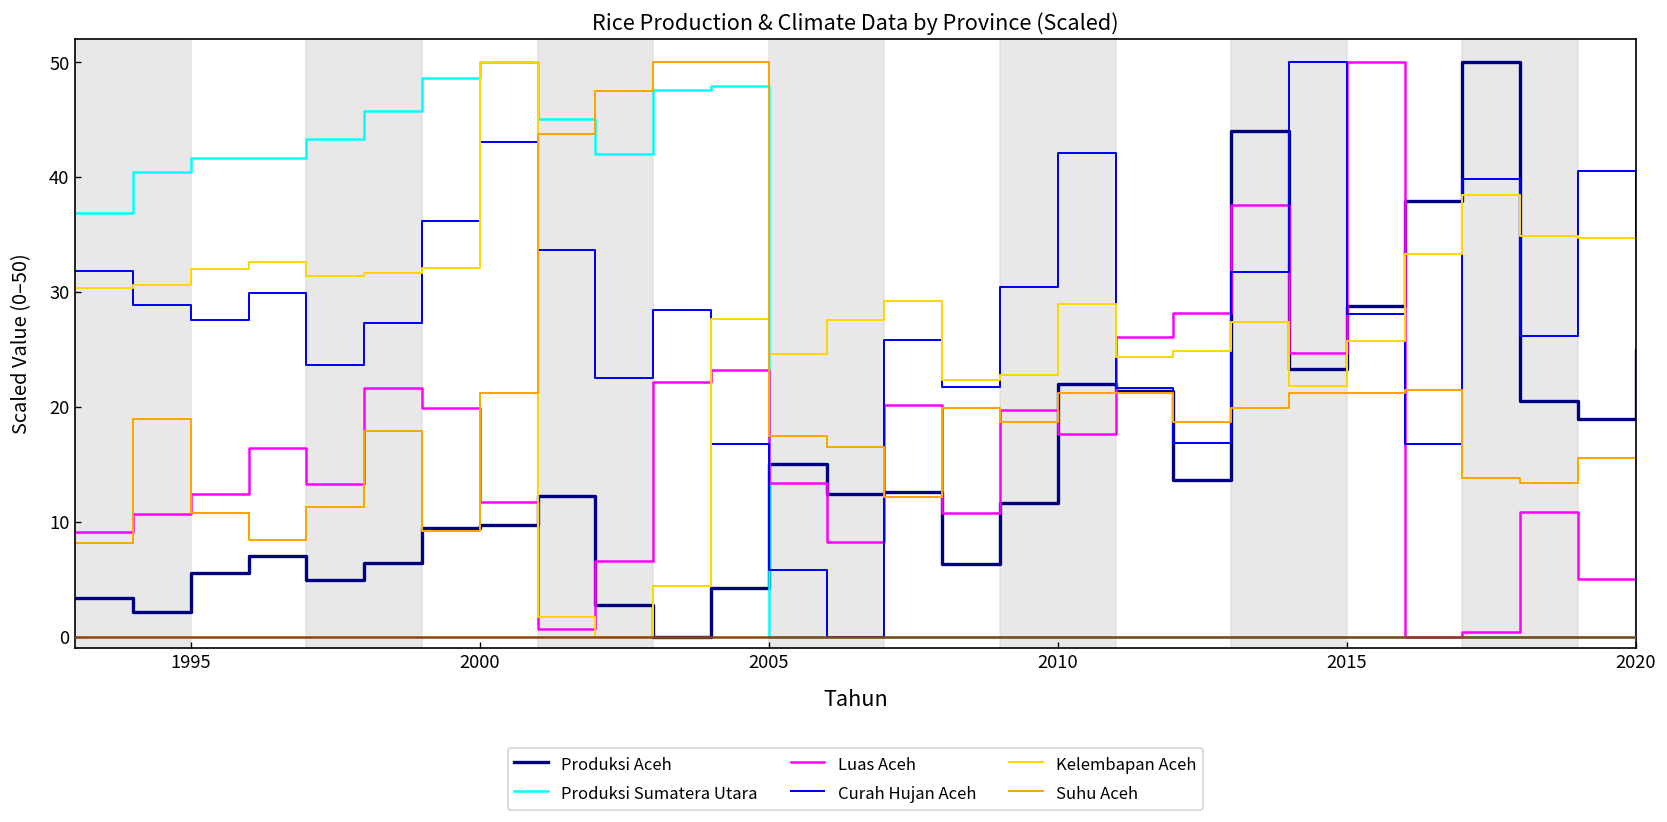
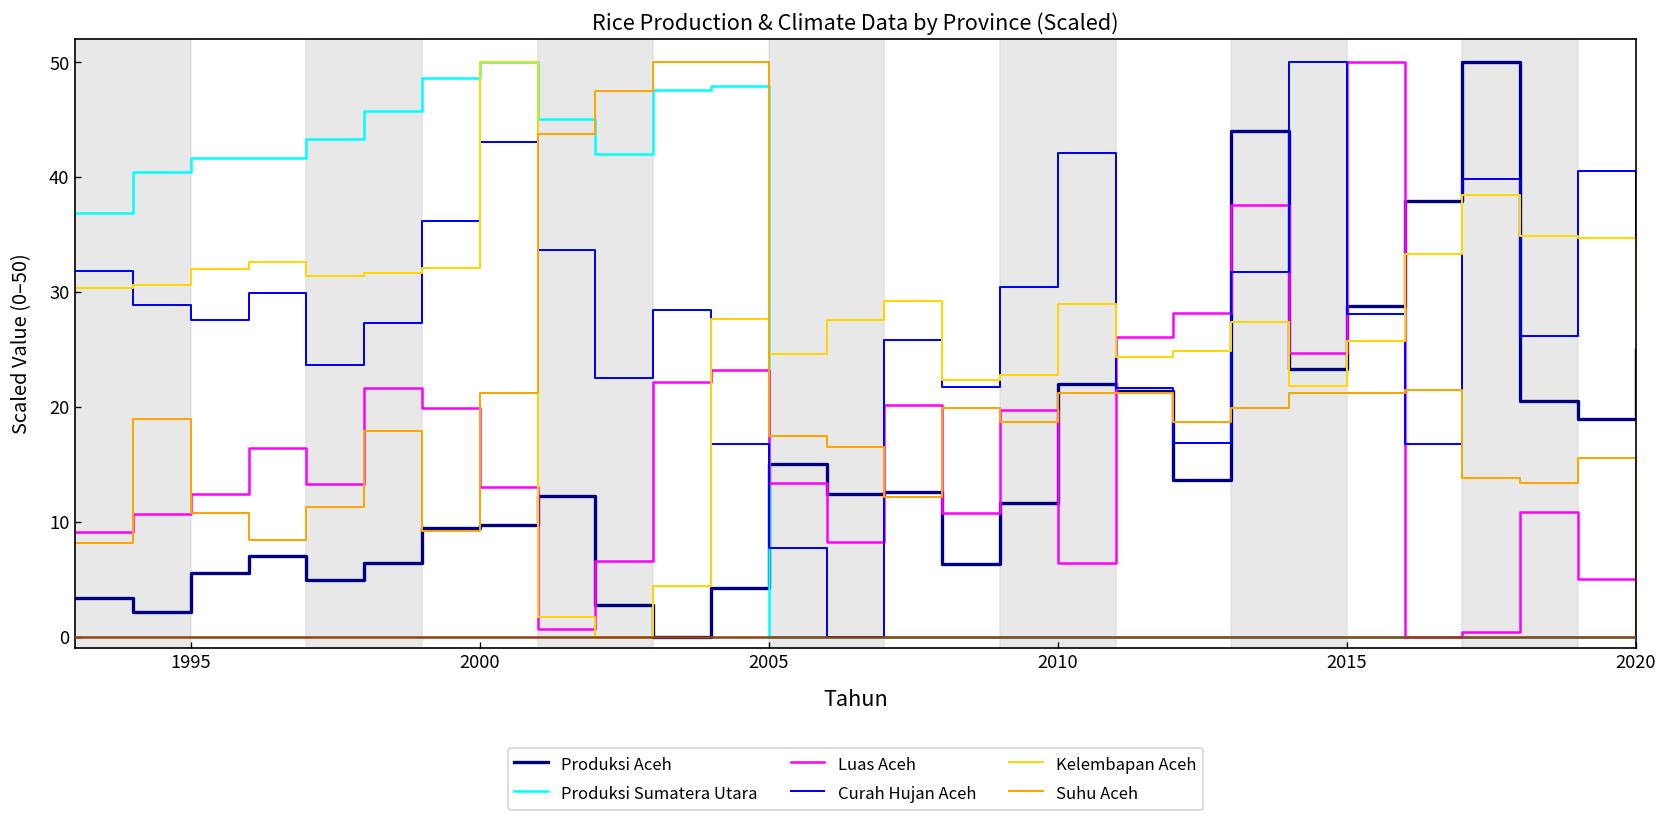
Luas Aceh, 2000: 12 -> 13
Curah Hujan Aceh, 2005: 6 -> 8
Luas Aceh, 2010: 18 -> 6
